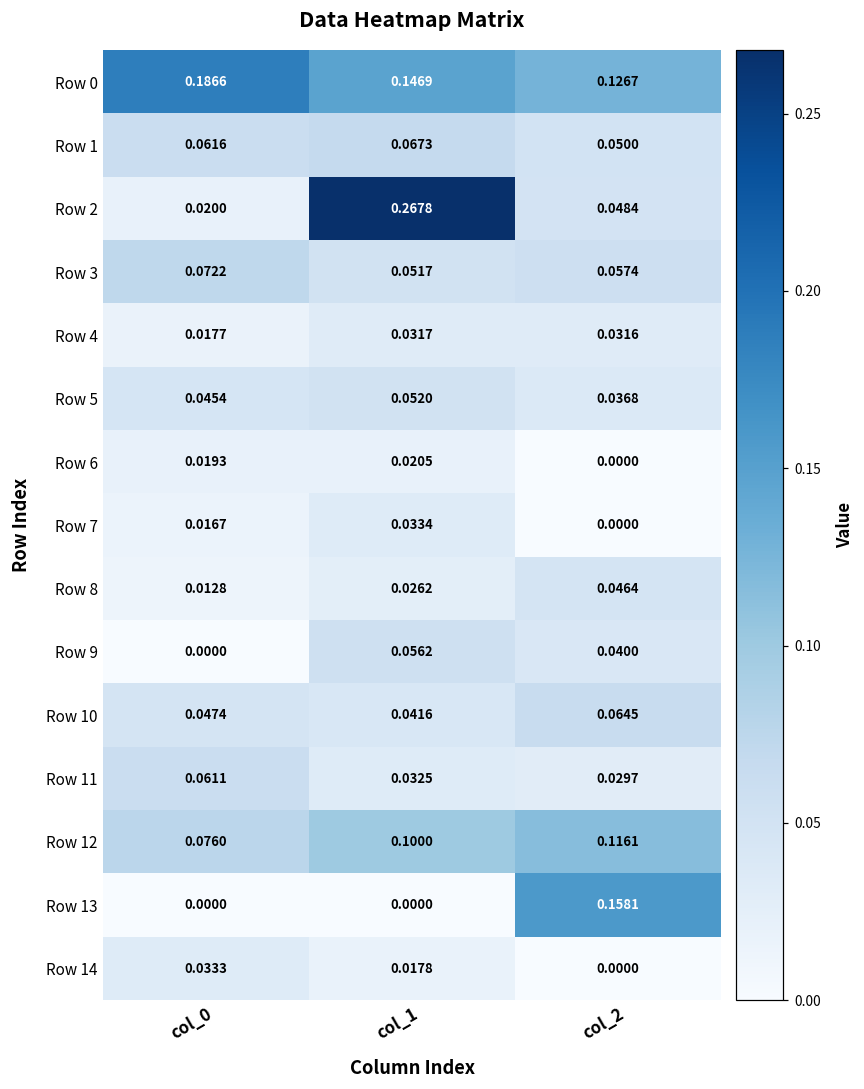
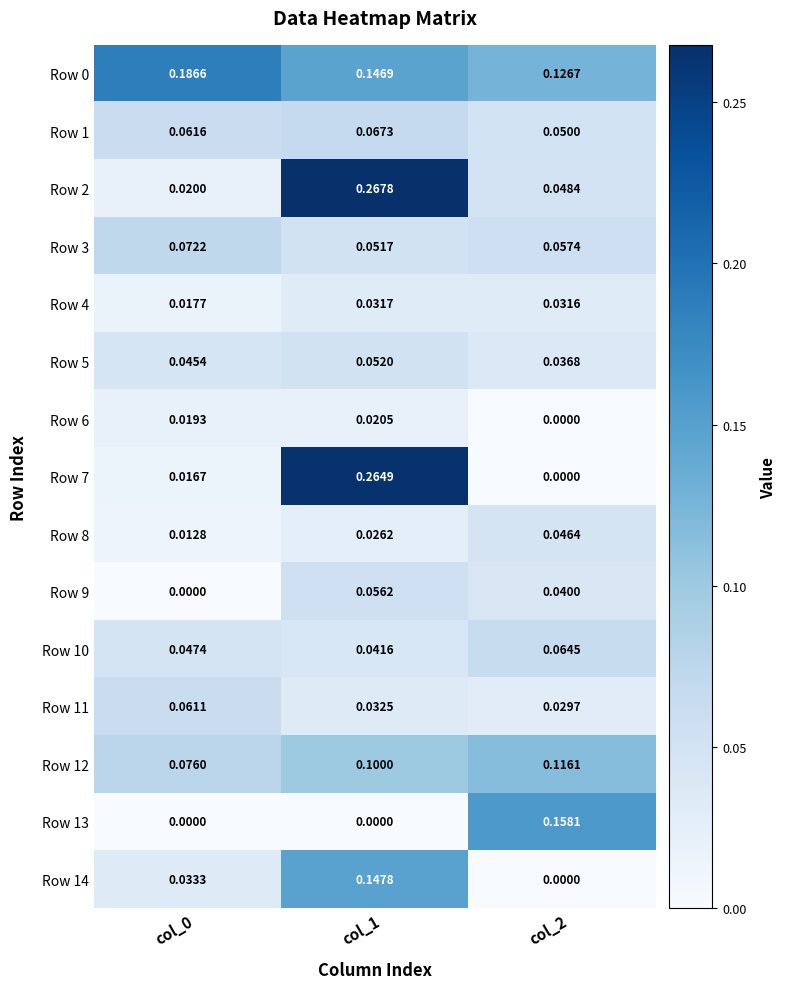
Row 7, col_1: 0.0334 -> 0.2649
Row 14, col_1: 0.0178 -> 0.1478
